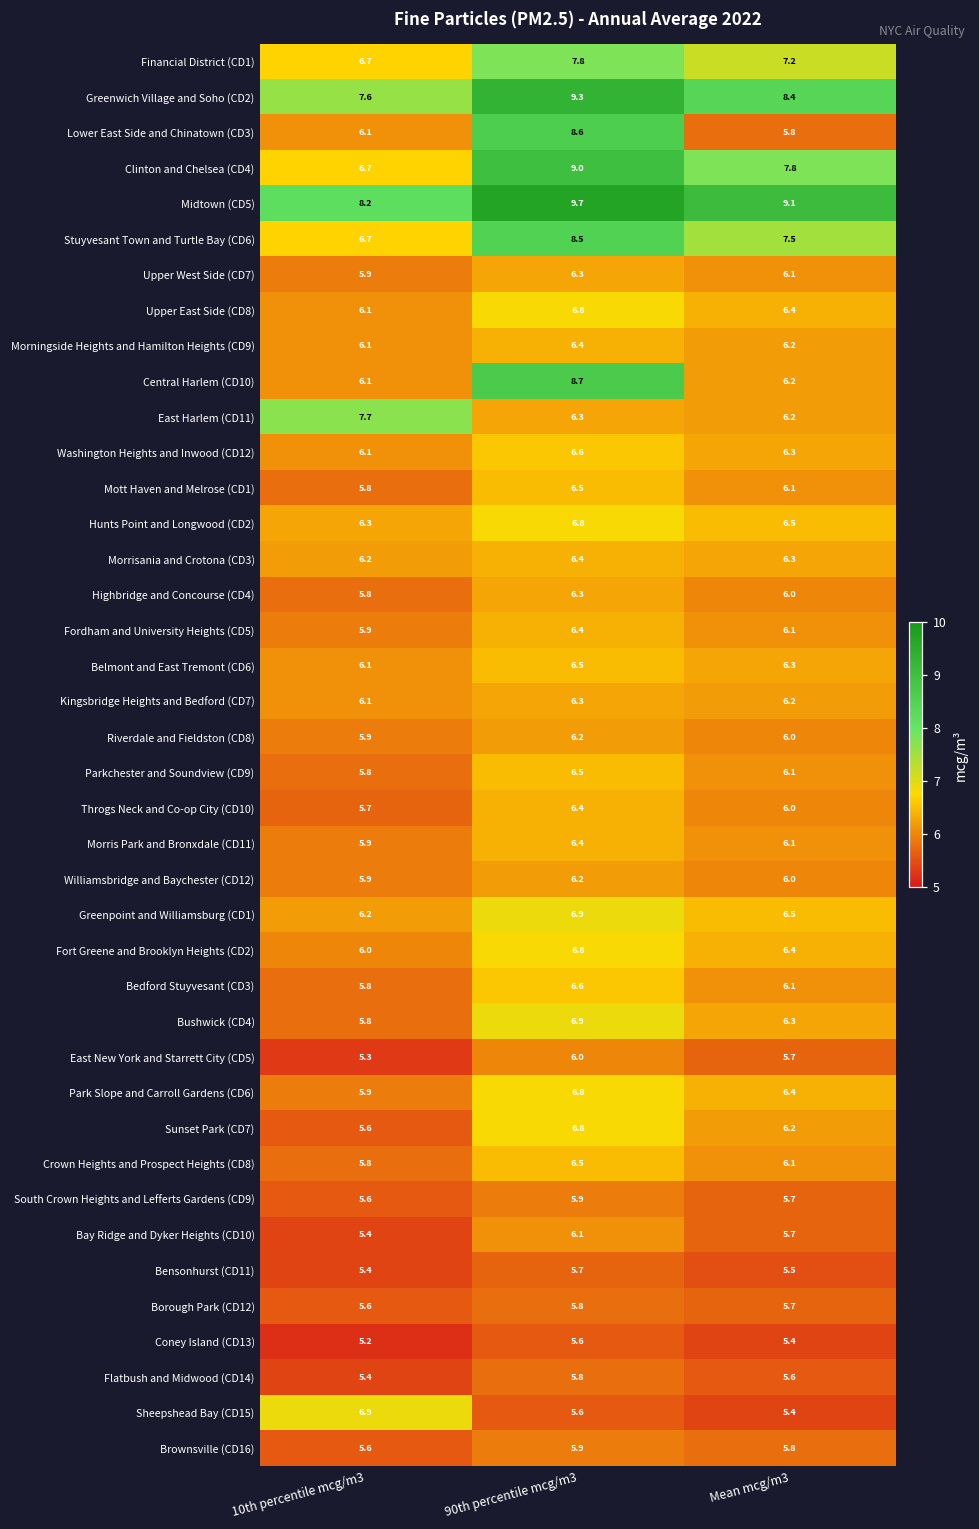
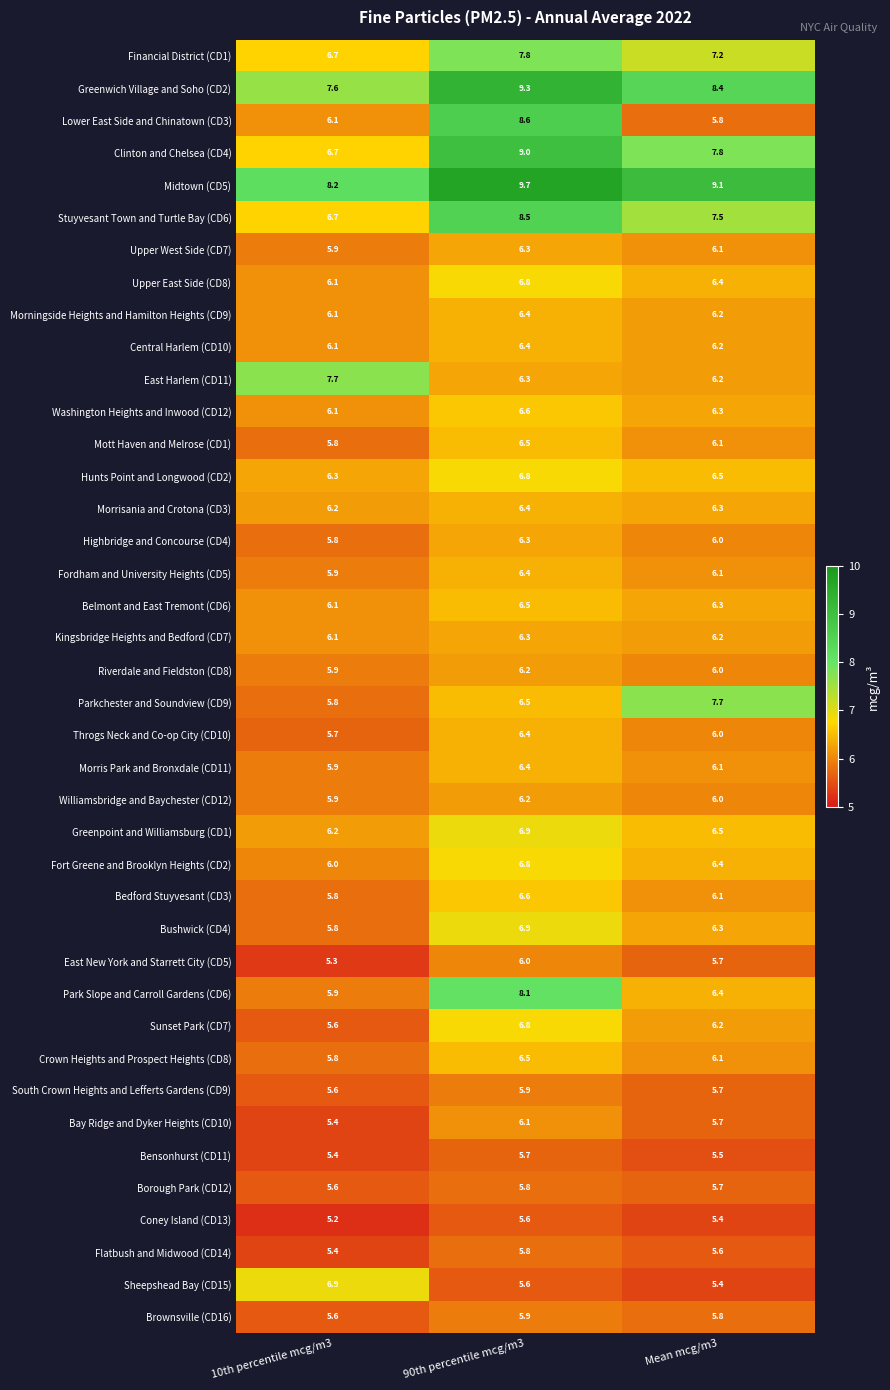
Central Harlem (CD10), 90th percentile mcg/m3: 8.7 -> 6.4
Parkchester and Soundview (CD9), Mean mcg/m3: 6.1 -> 7.7
Park Slope and Carroll Gardens (CD6), 90th percentile mcg/m3: 6.8 -> 8.1
